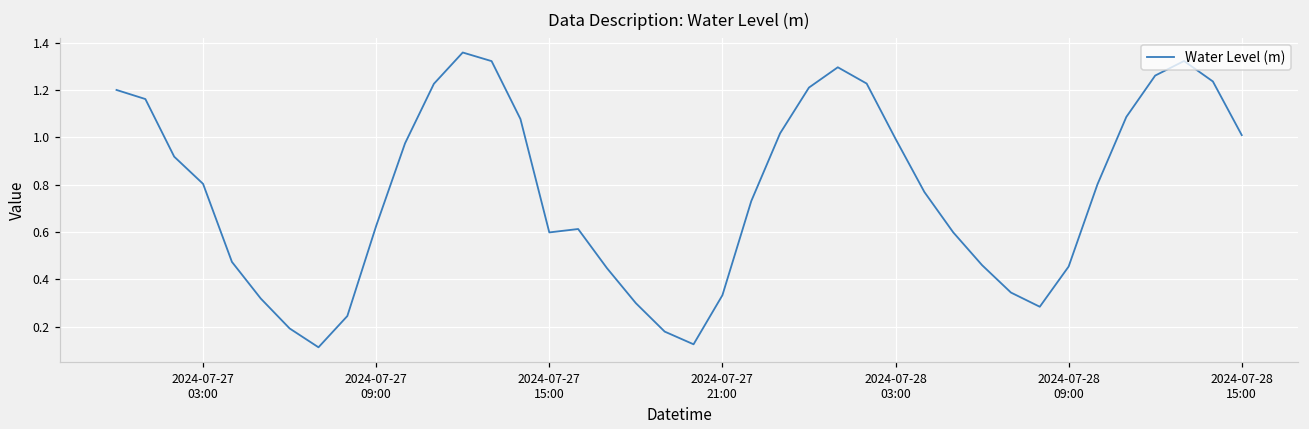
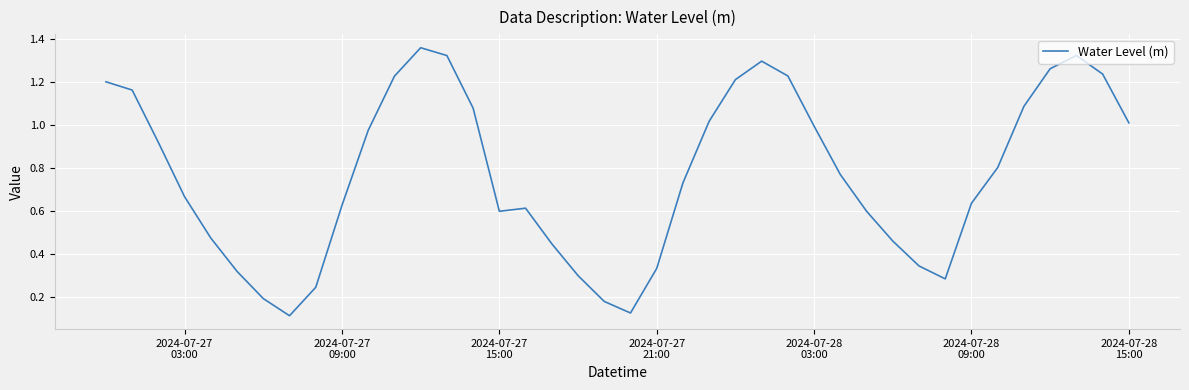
2024-07-27 03:00: 0.80 -> 0.67
2024-07-28 09:00: 0.45 -> 0.64
